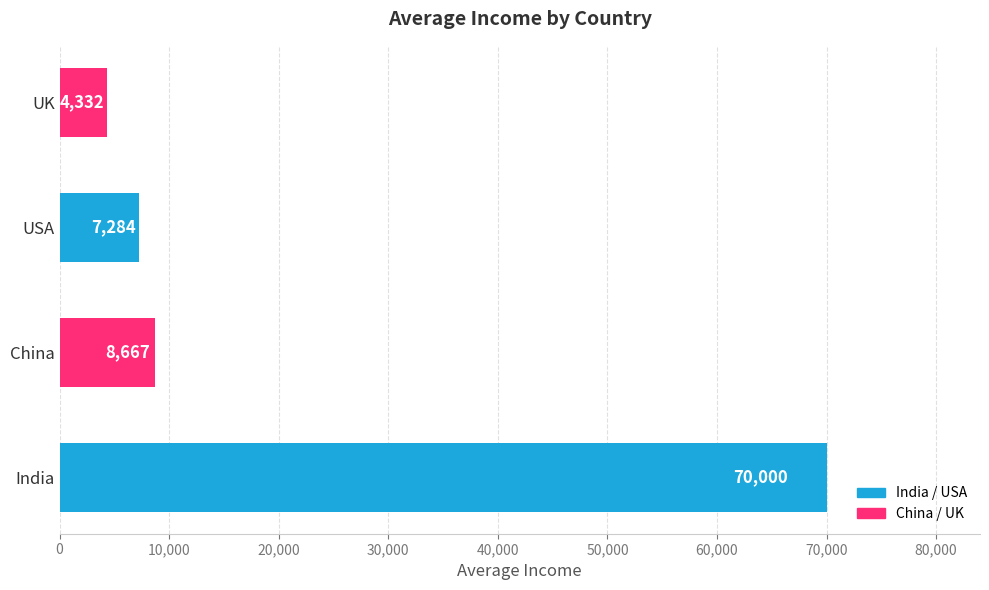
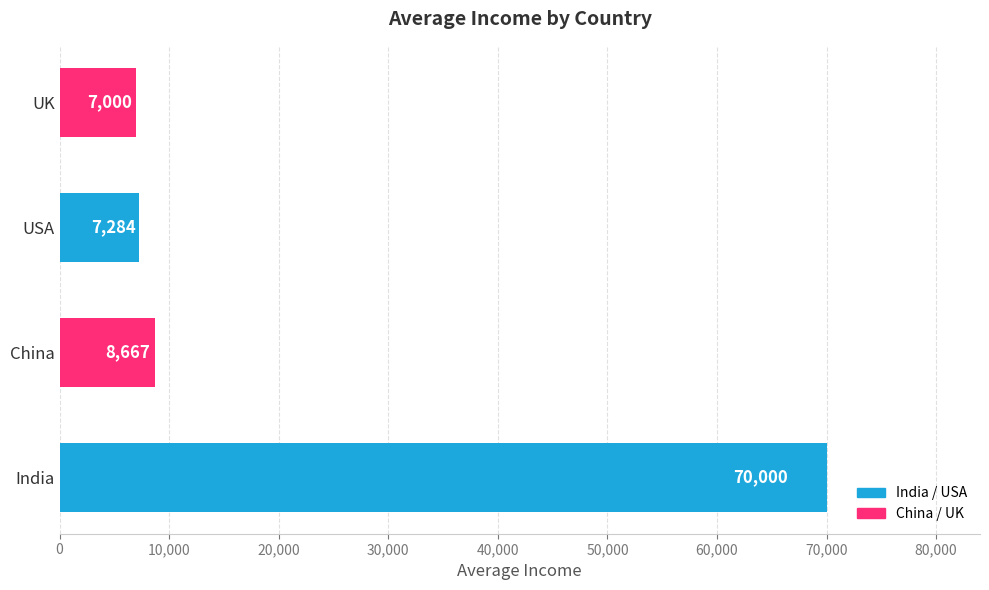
UK: 4,332 -> 7,000
